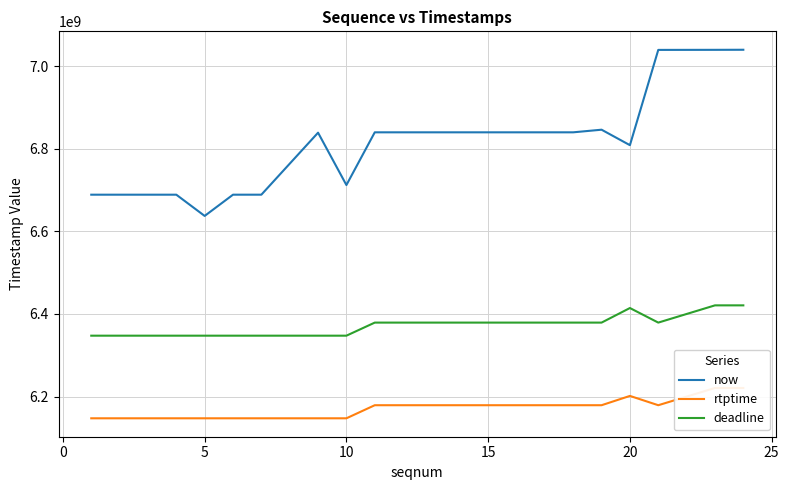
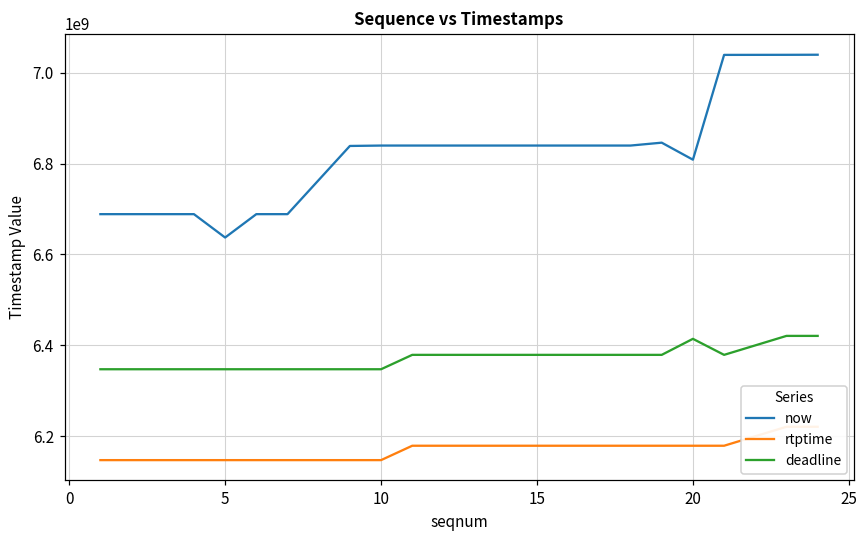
now, 10: 6710000000 -> 6840000000
rtptime, 20: 6200000000 -> 6180000000
